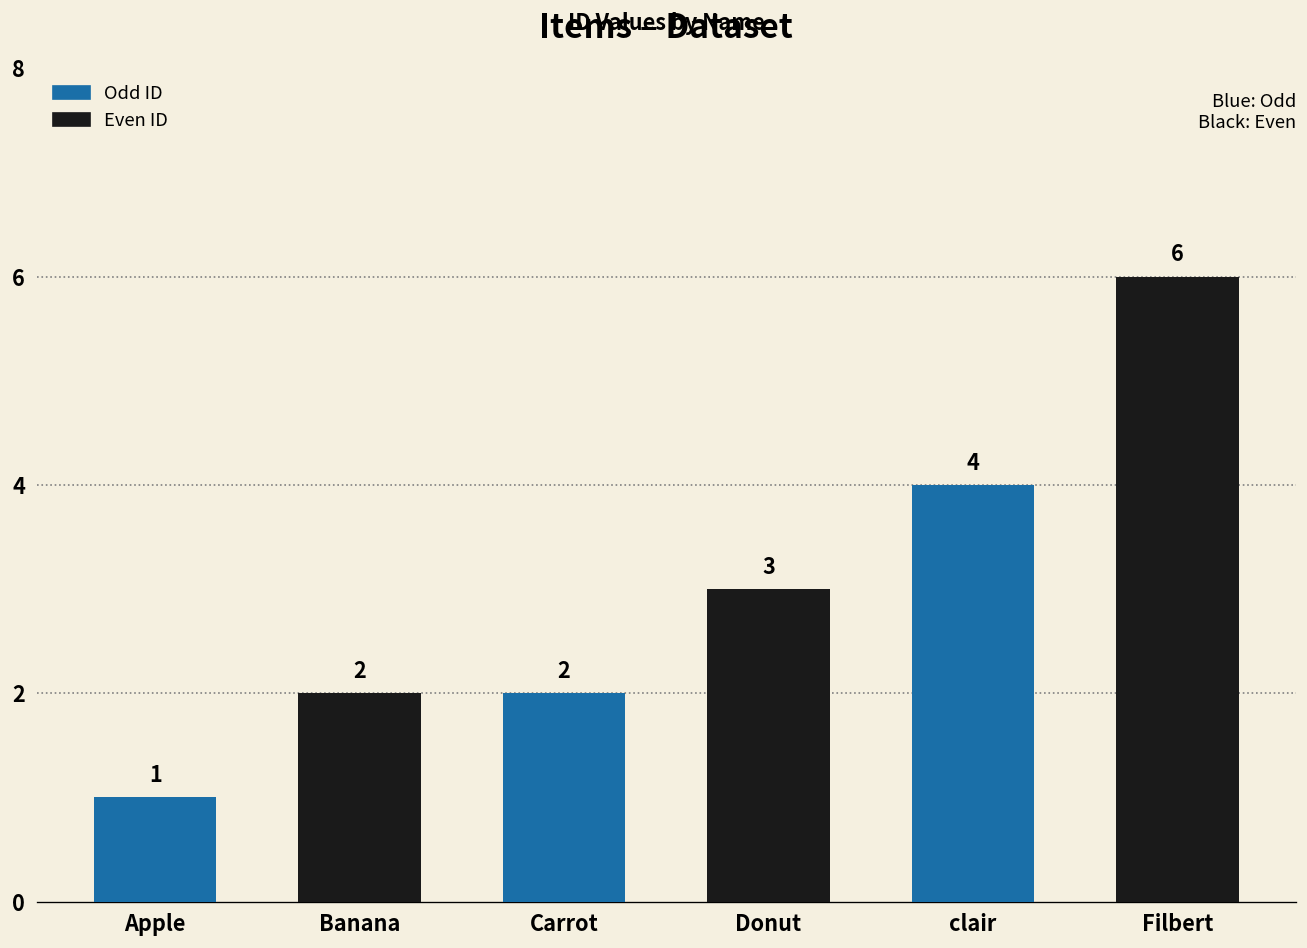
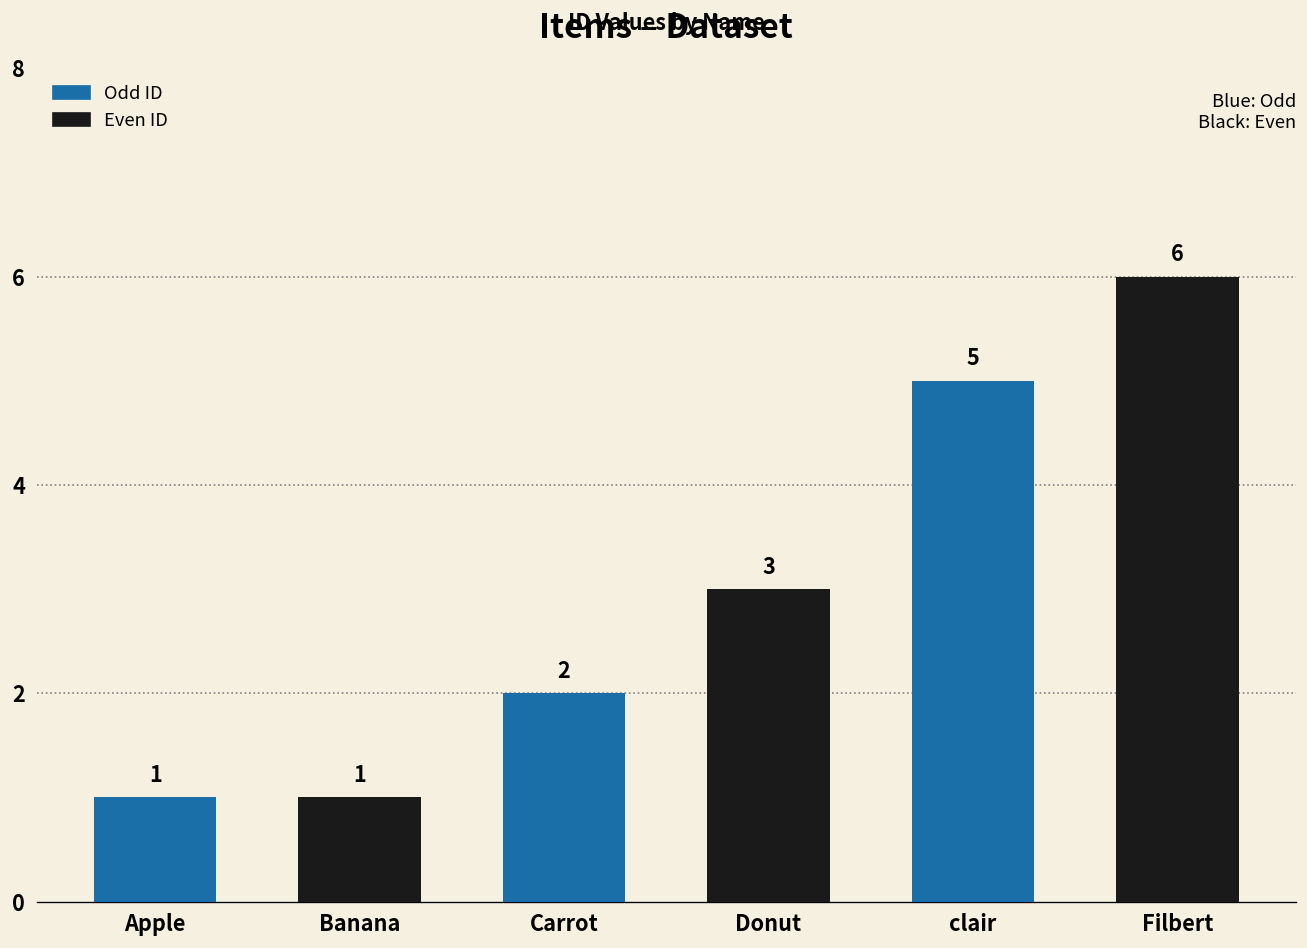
Banana: 2 -> 1
clair: 4 -> 5
